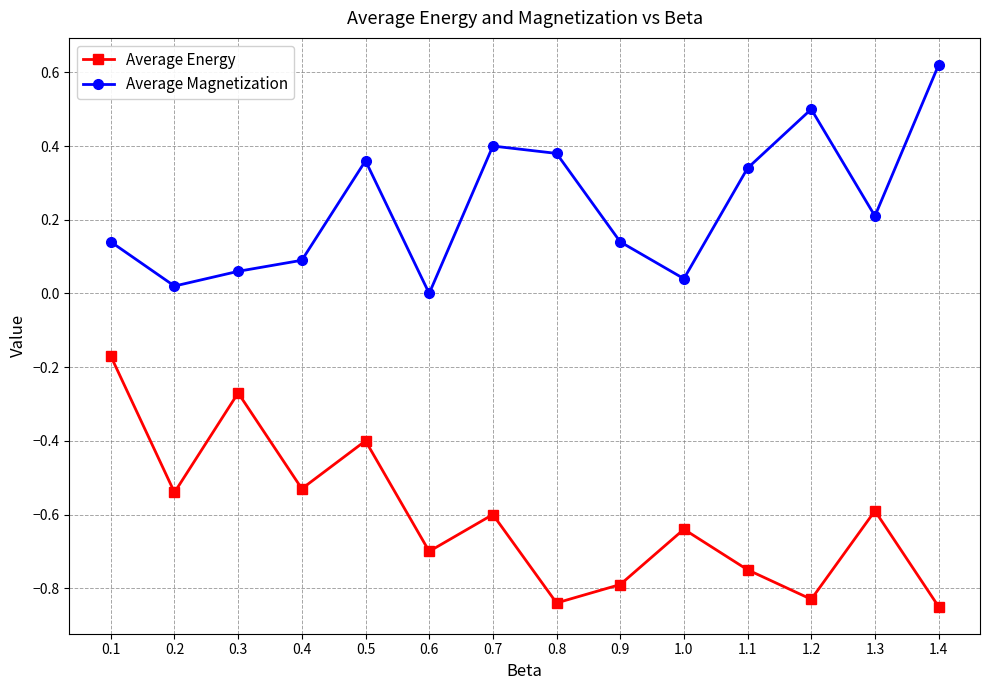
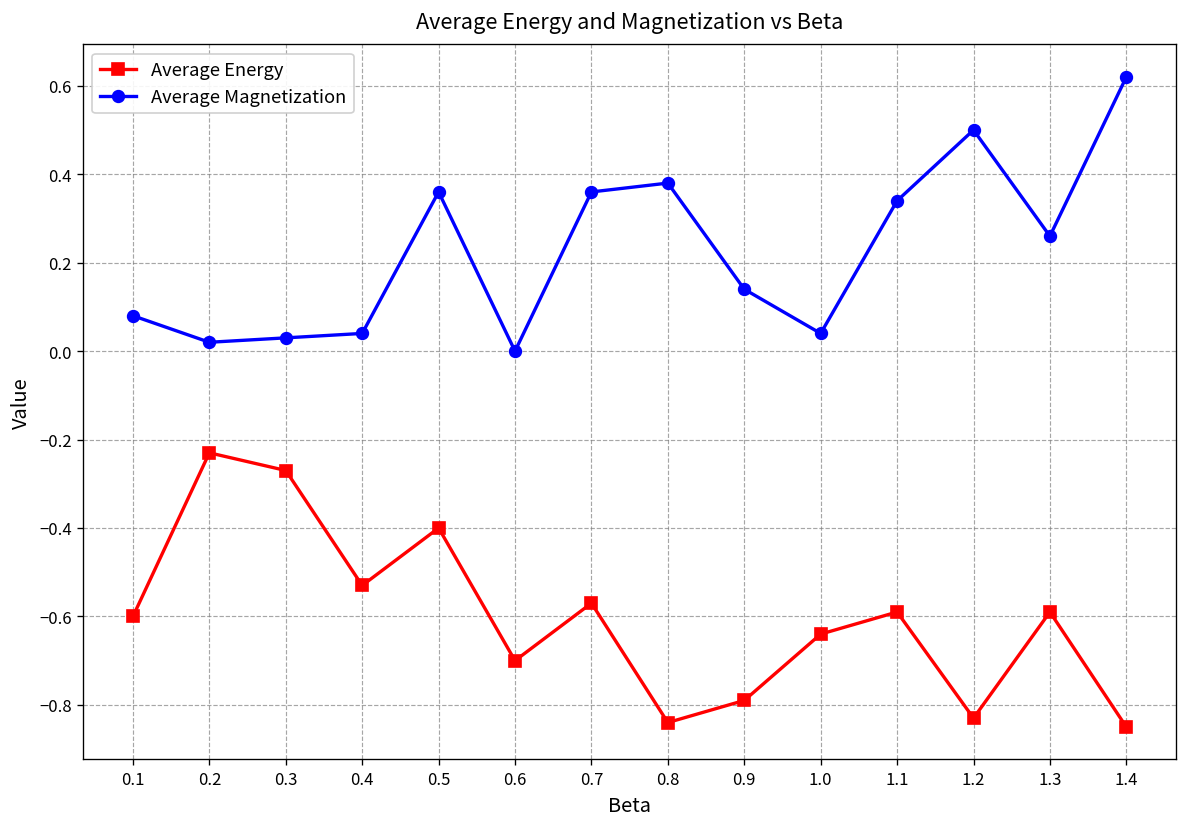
Average Energy, 0.1: -0.17 -> -0.60
Average Magnetization, 0.1: 0.14 -> 0.08
Average Energy, 0.2: -0.54 -> -0.23
Average Magnetization, 0.3: 0.06 -> 0.03
Average Magnetization, 0.4: 0.09 -> 0.04
Average Energy, 0.7: -0.60 -> -0.57
Average Magnetization, 0.7: 0.40 -> 0.36
Average Energy, 1.1: -0.75 -> -0.59
Average Magnetization, 1.3: 0.21 -> 0.26
